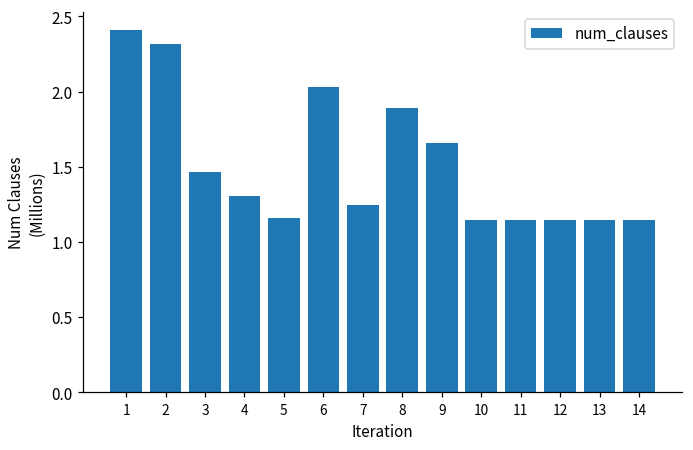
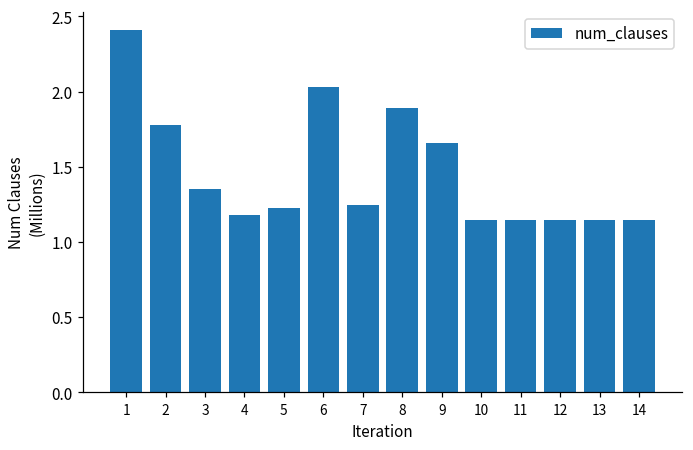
2: 2.32 -> 1.78
3: 1.46 -> 1.35
4: 1.30 -> 1.18
5: 1.16 -> 1.23
